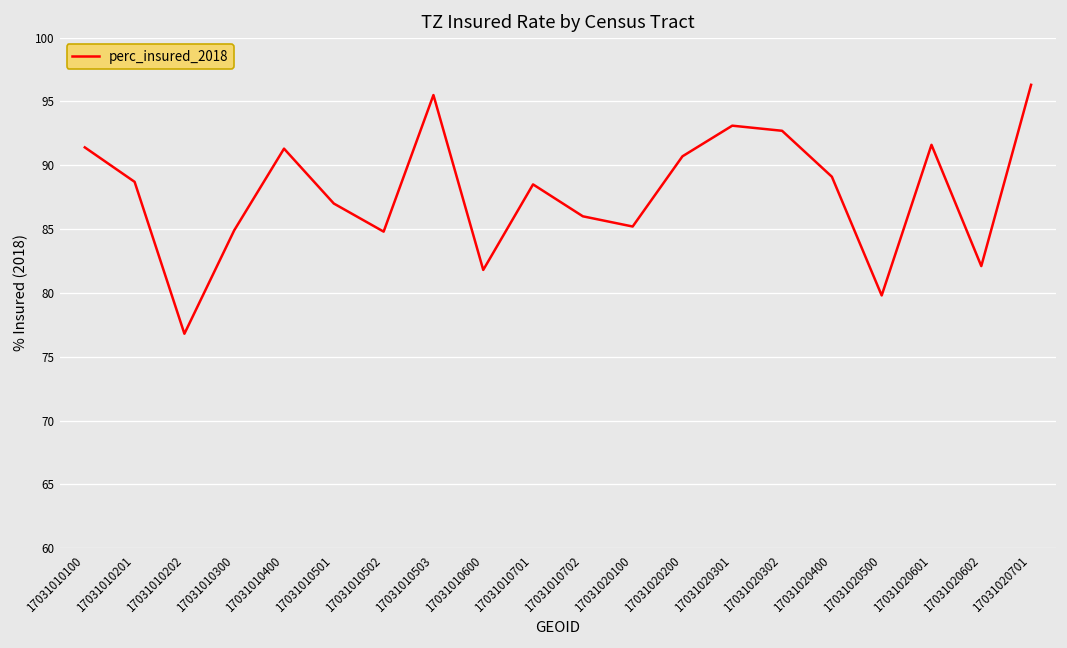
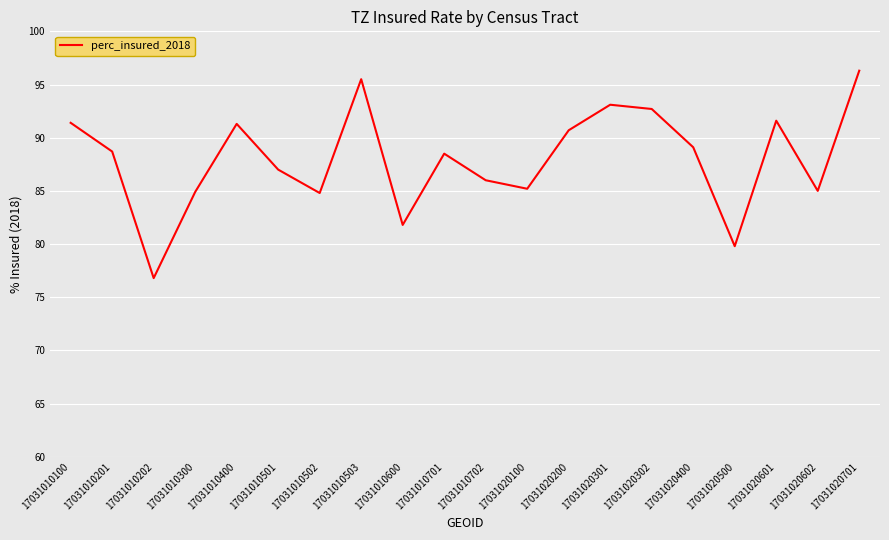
17031020602: 82.1 -> 85.0
